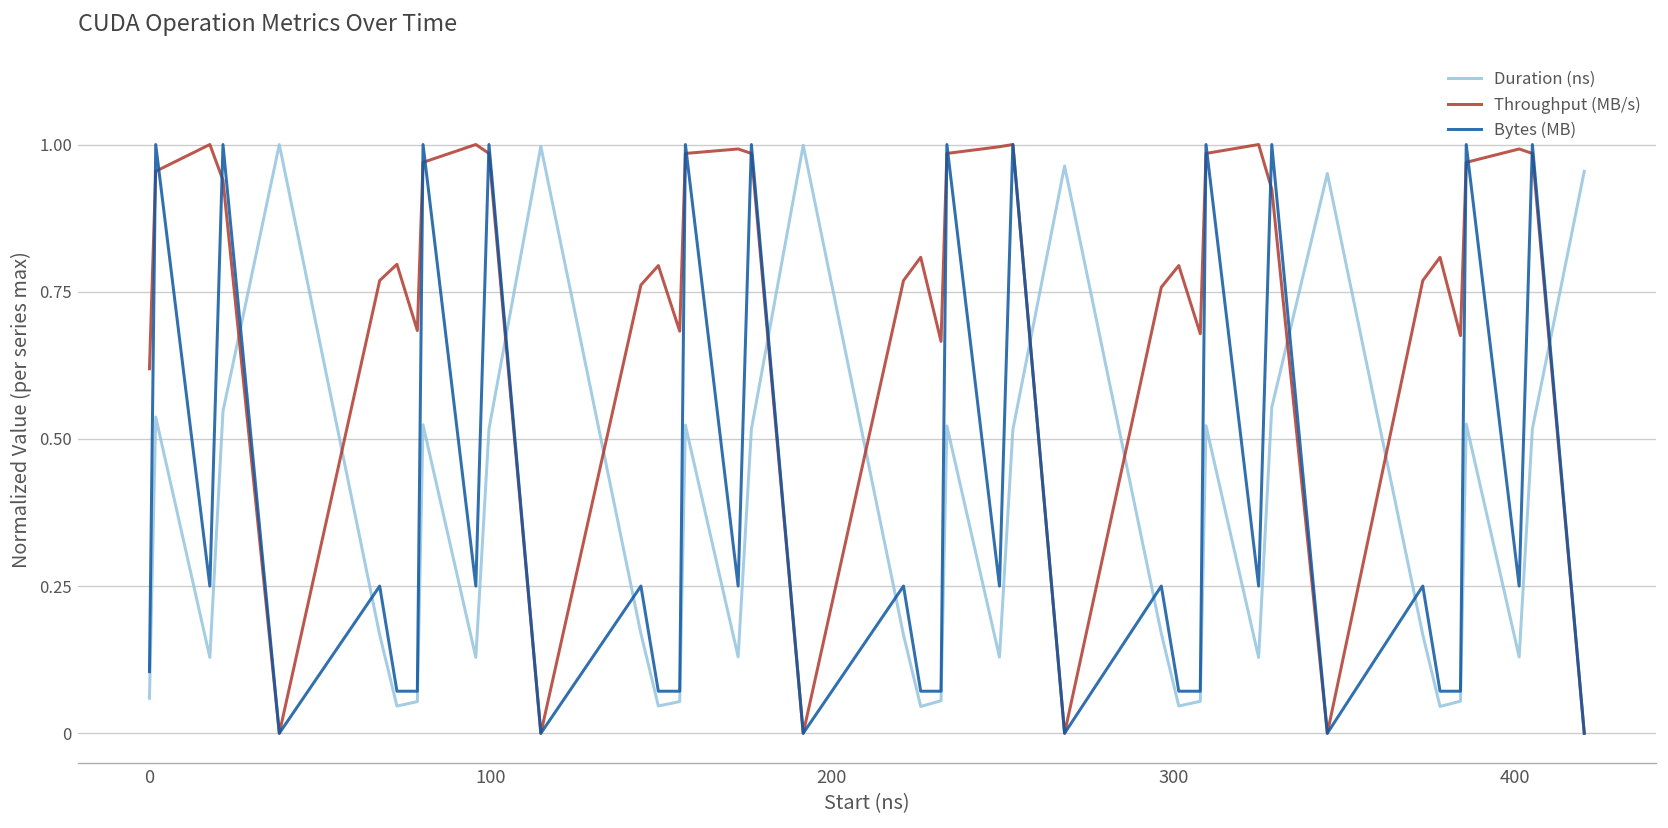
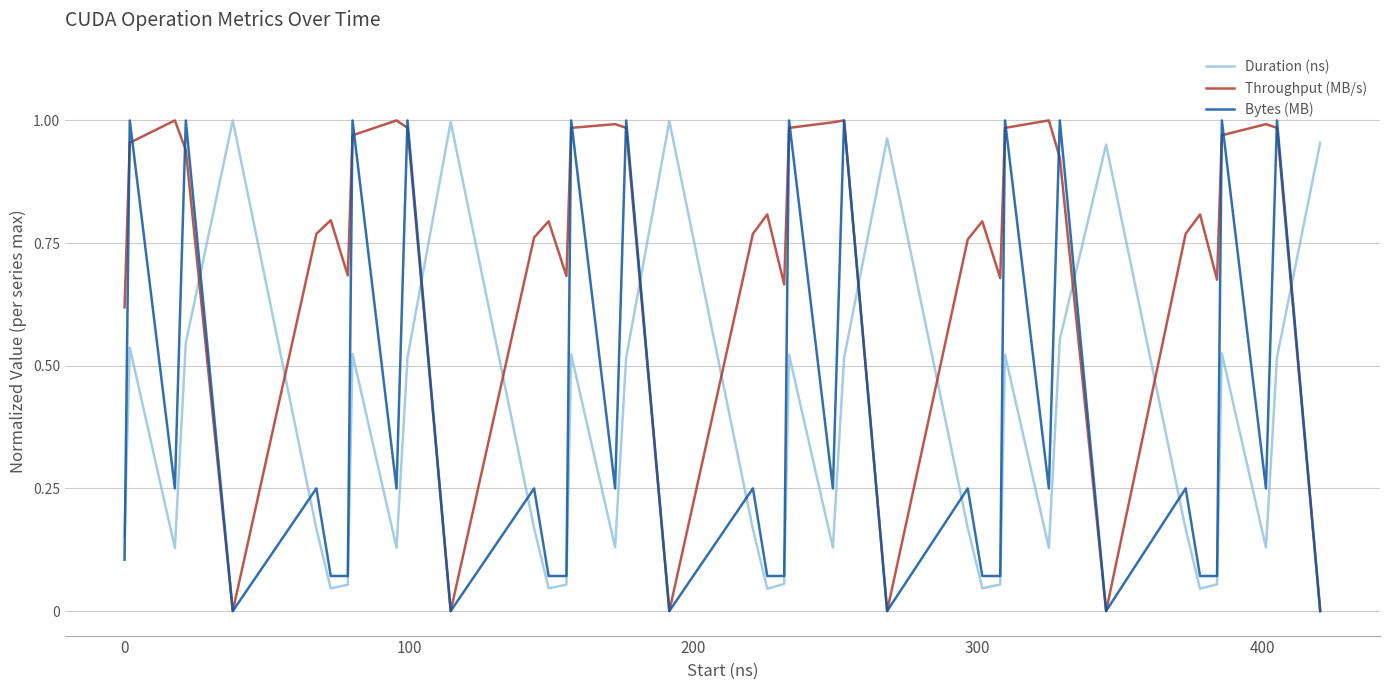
Duration (ns), 0: 0.06 -> 0.15
